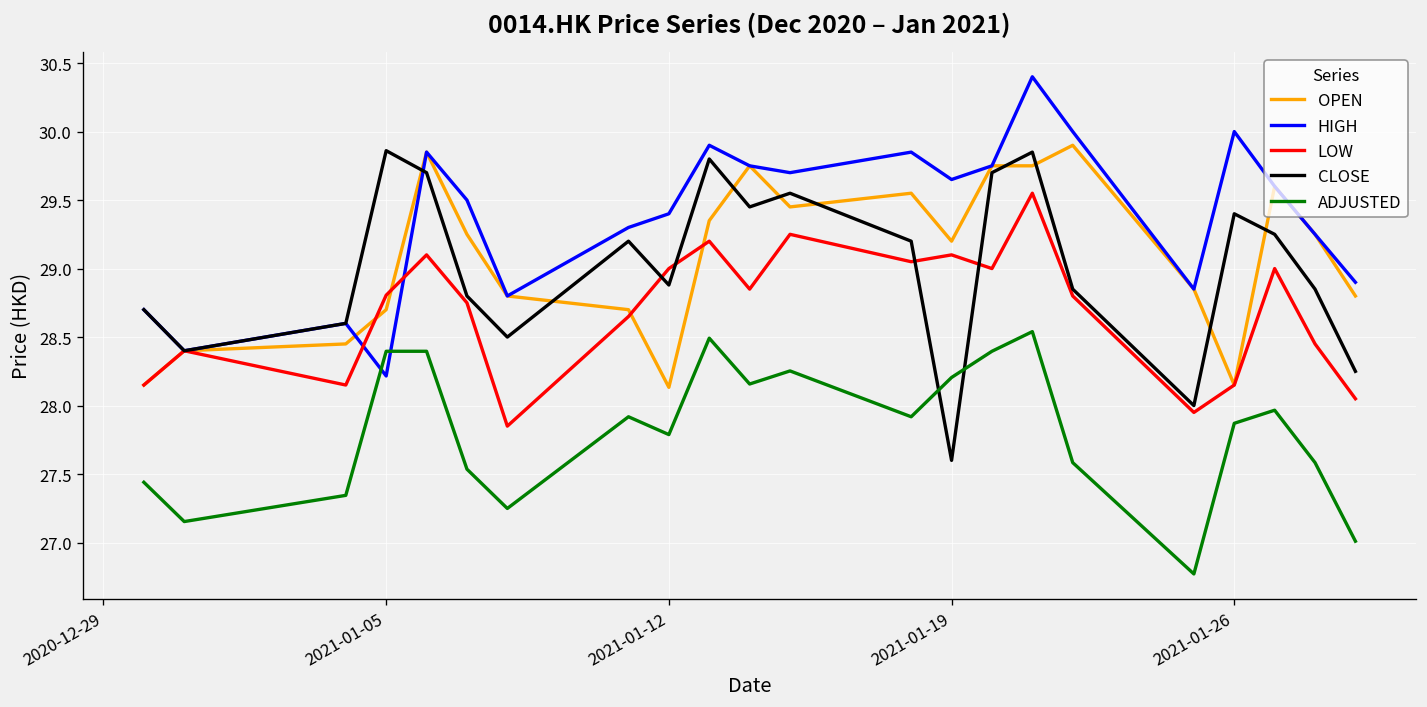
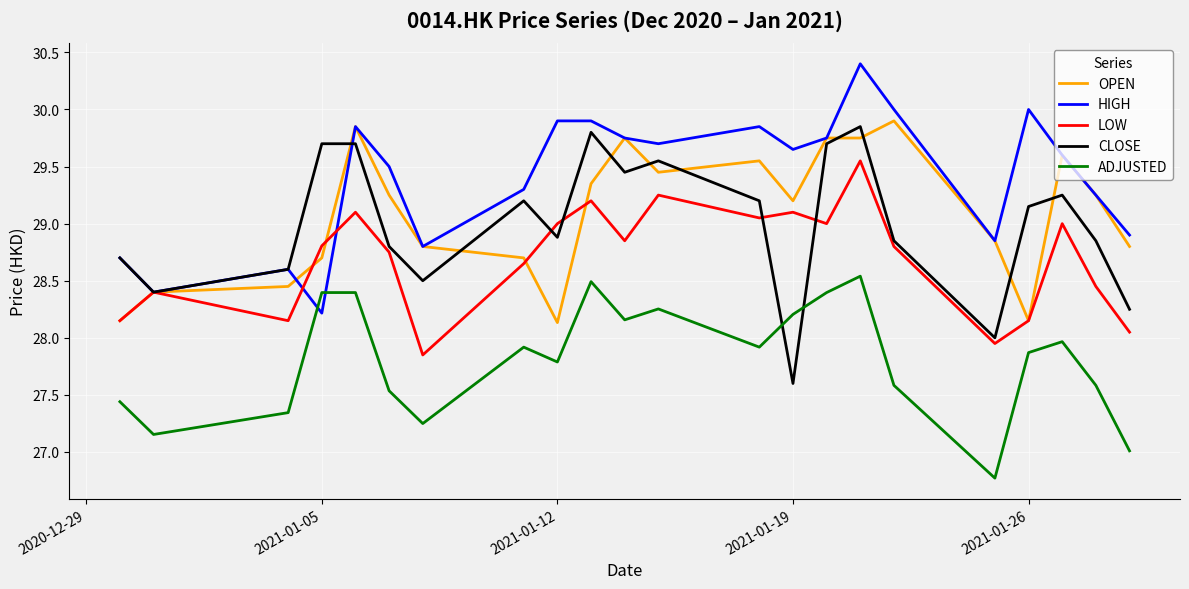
CLOSE, 2021-01-05: 29.86 -> 29.70
HIGH, 2021-01-12: 29.4 -> 29.9
CLOSE, 2021-01-26: 29.40 -> 29.15
